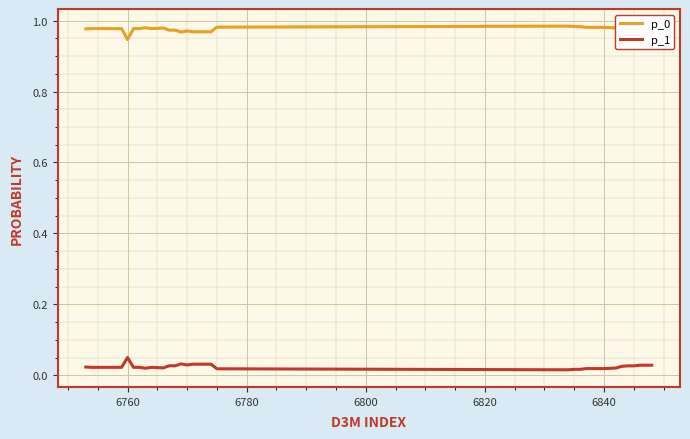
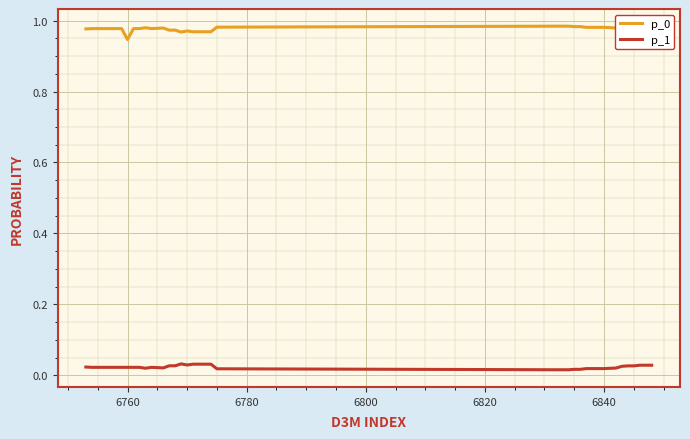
p_1, 6760: 0.05 -> 0.02
